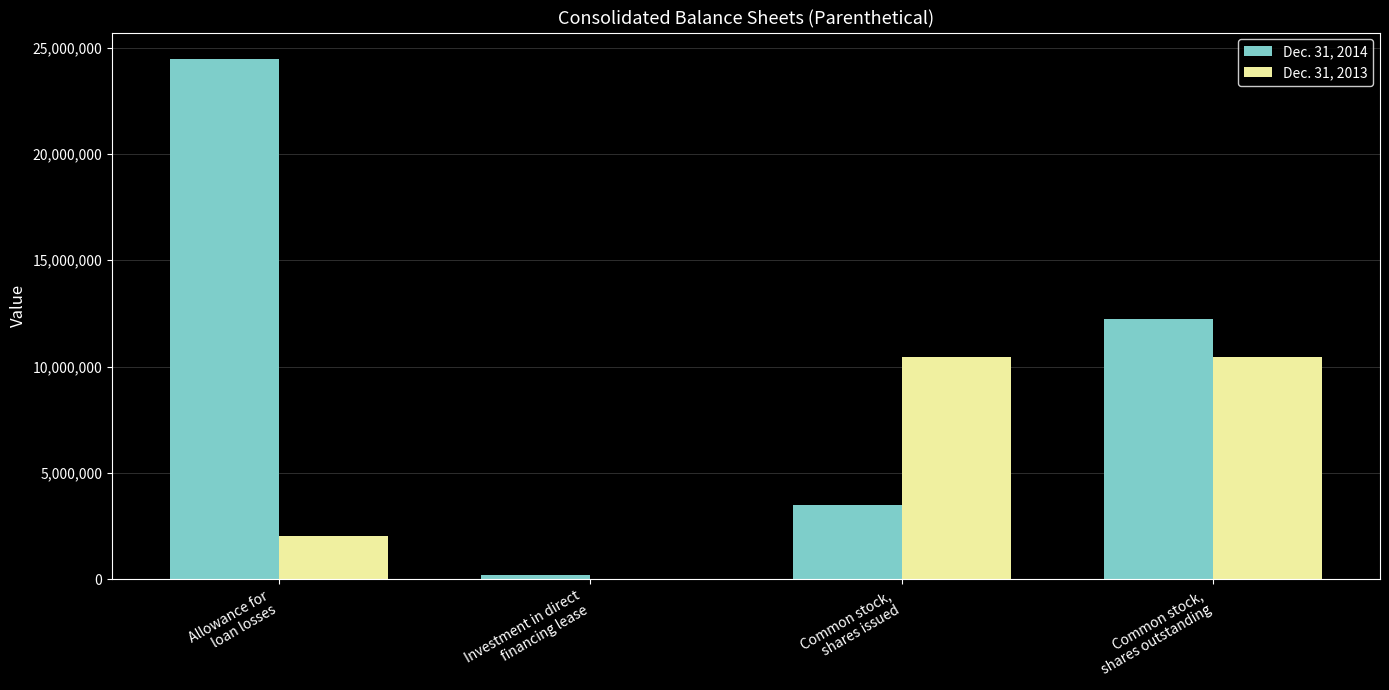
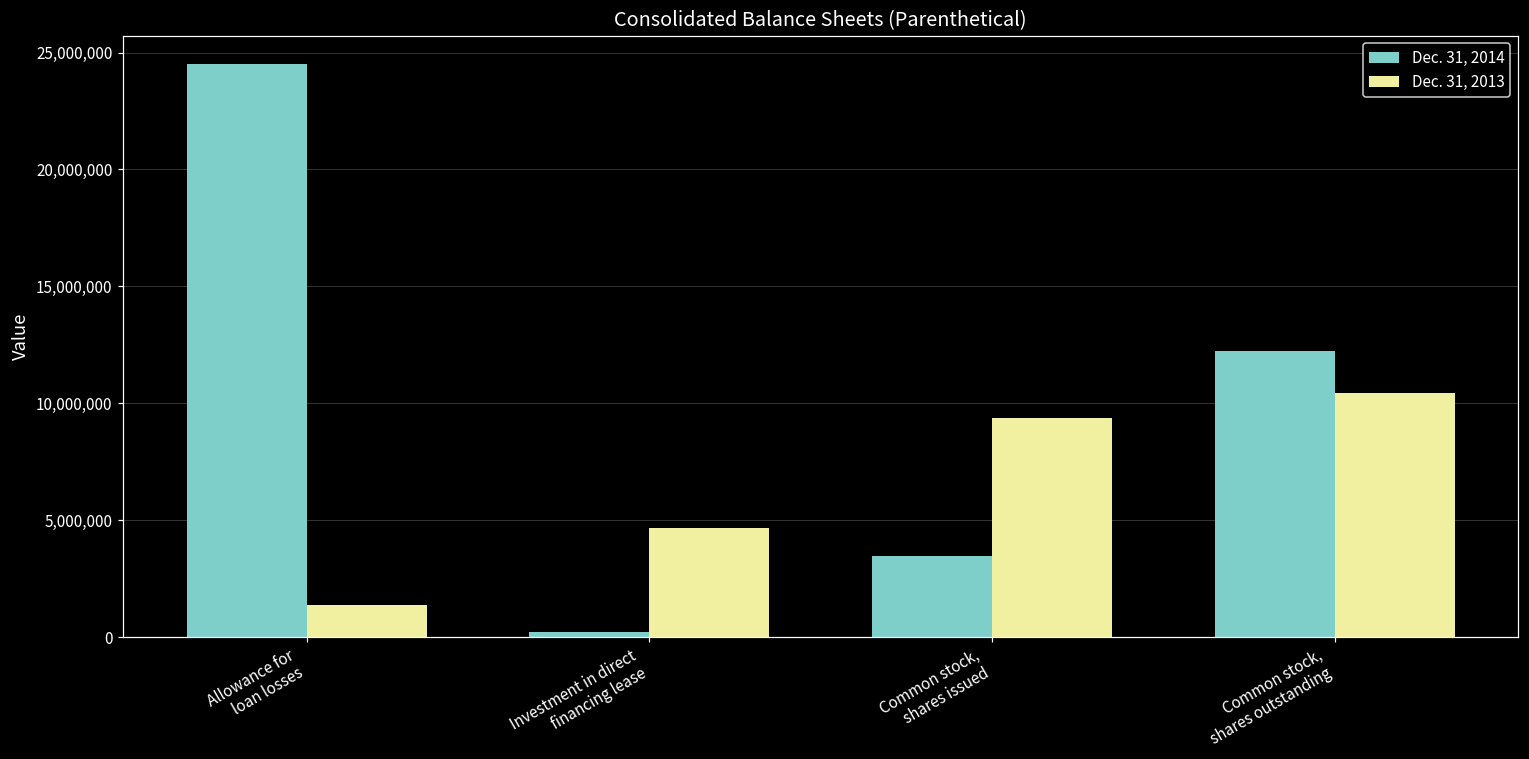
Dec. 31, 2013, Allowance for loan losses: 2,100,000 -> 1,400,000
Dec. 31, 2013, Investment in direct financing lease: 0 -> 4,700,000
Dec. 31, 2013, Common stock, shares issued: 10,400,000 -> 9,400,000
